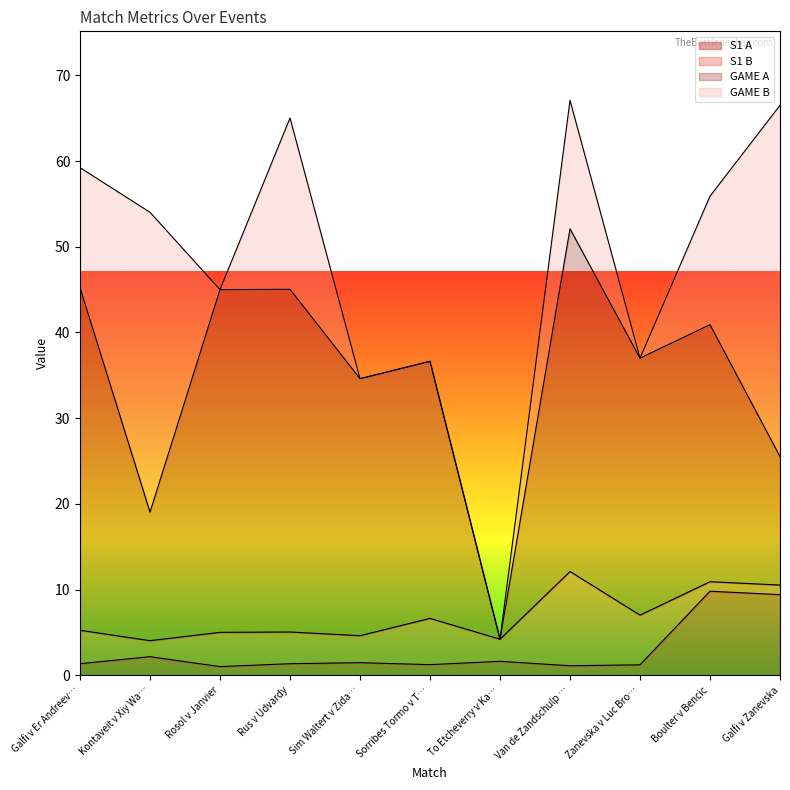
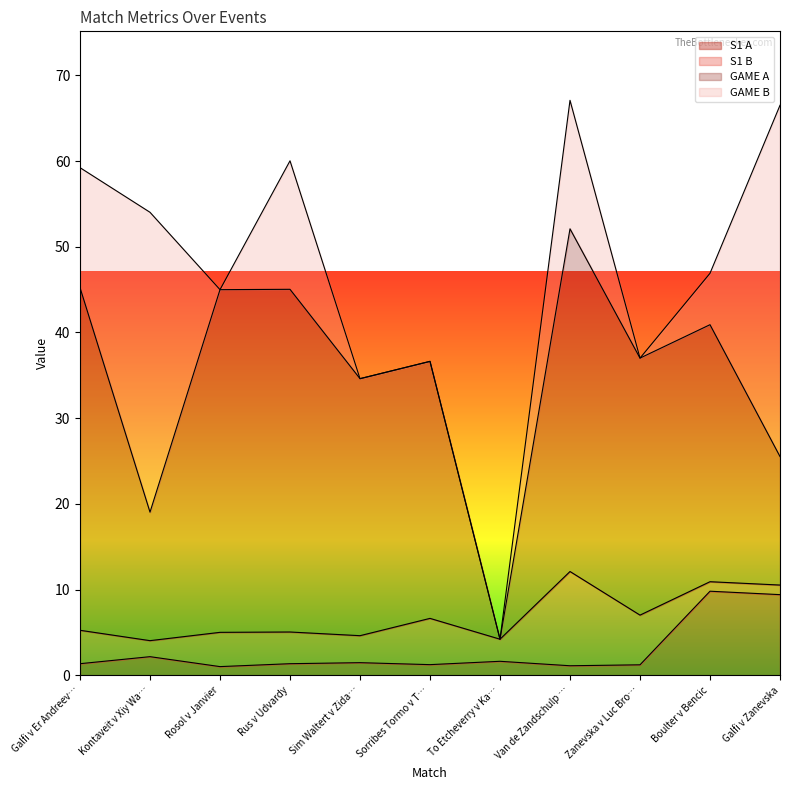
GAME B, Rus v Udvardy: 20 -> 15
GAME B, Boulter v Bencic: 15 -> 6
